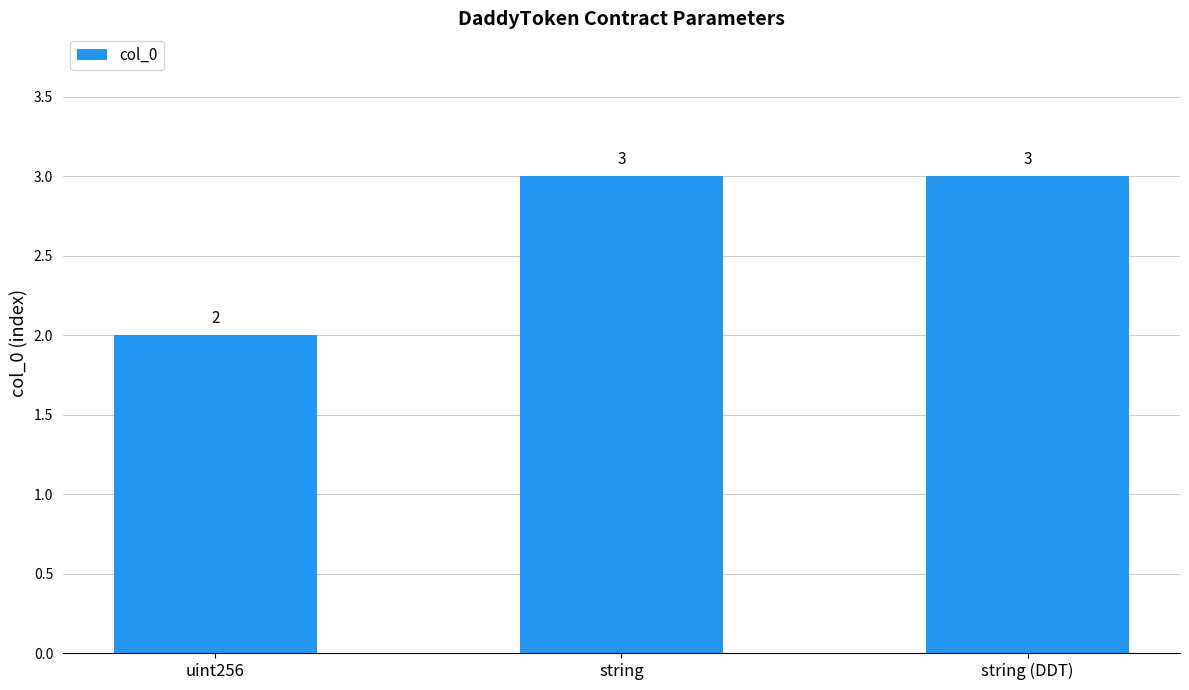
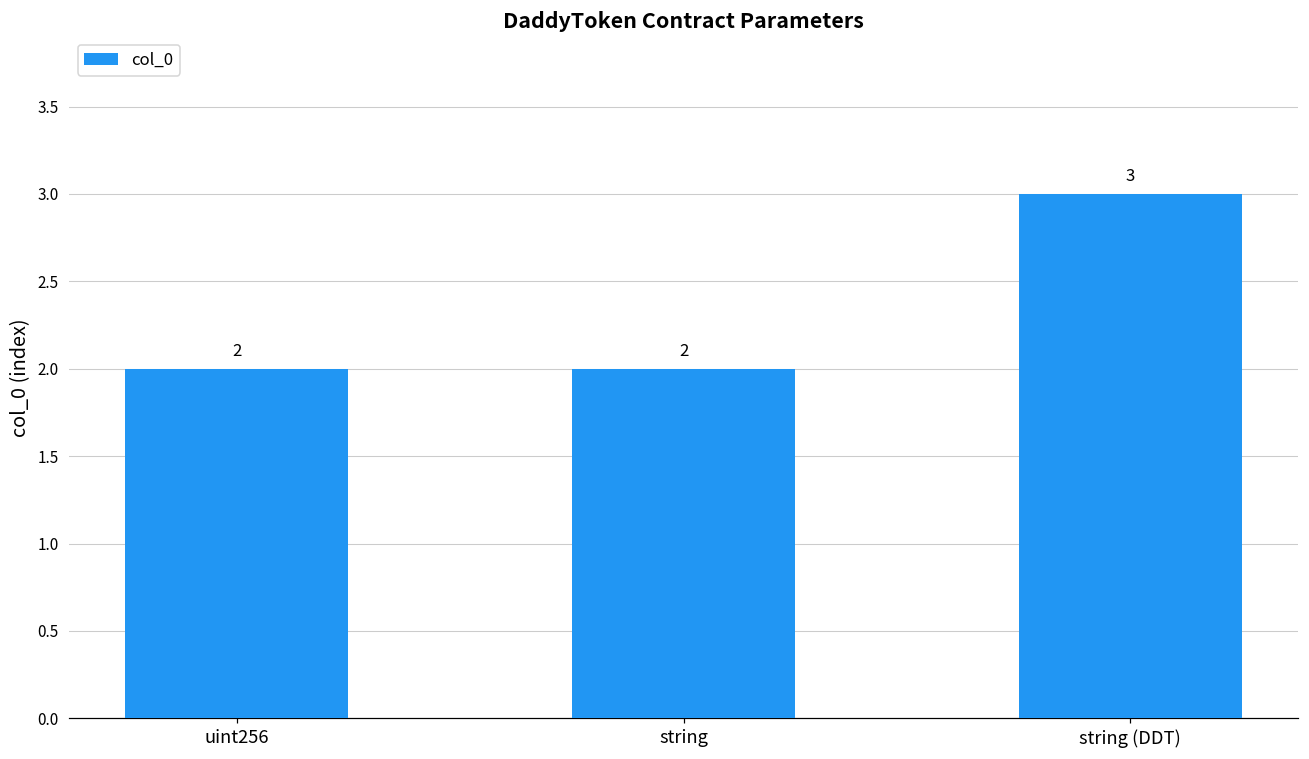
string: 3 -> 2
